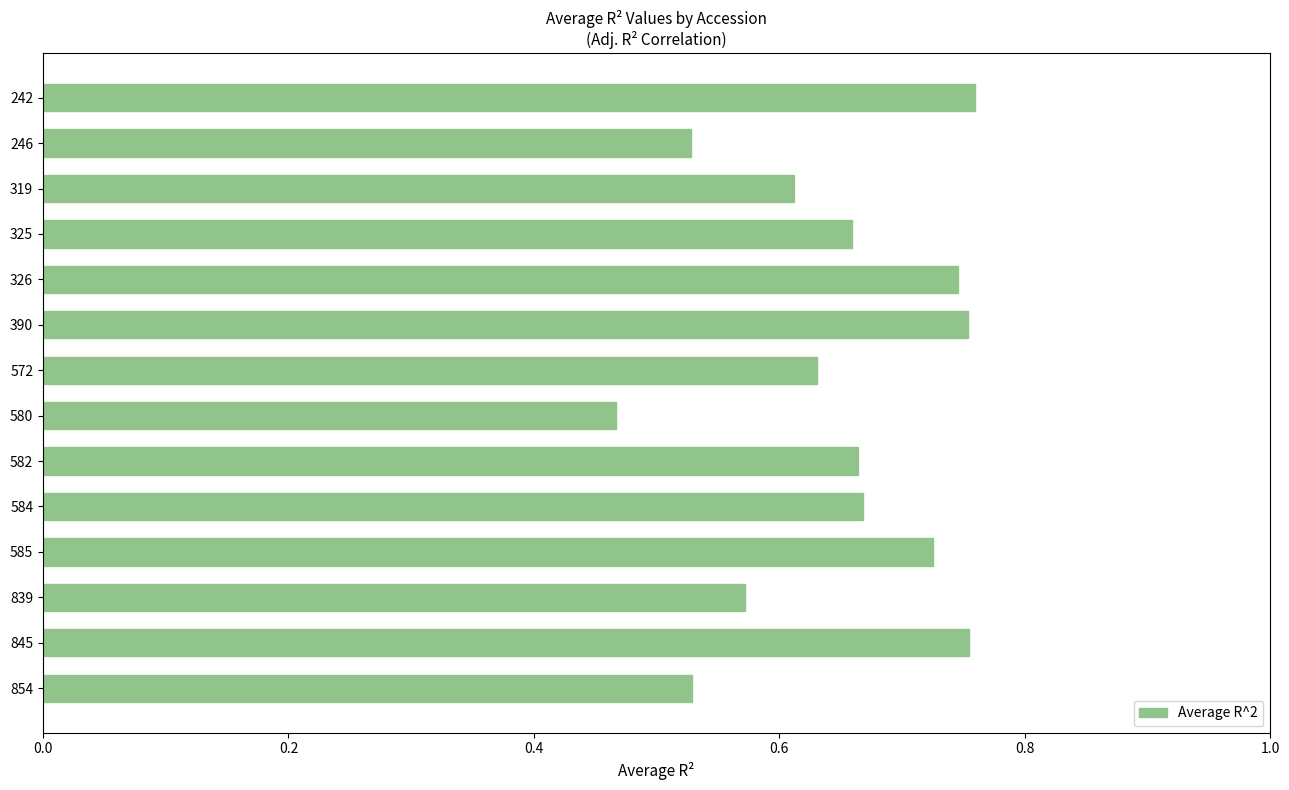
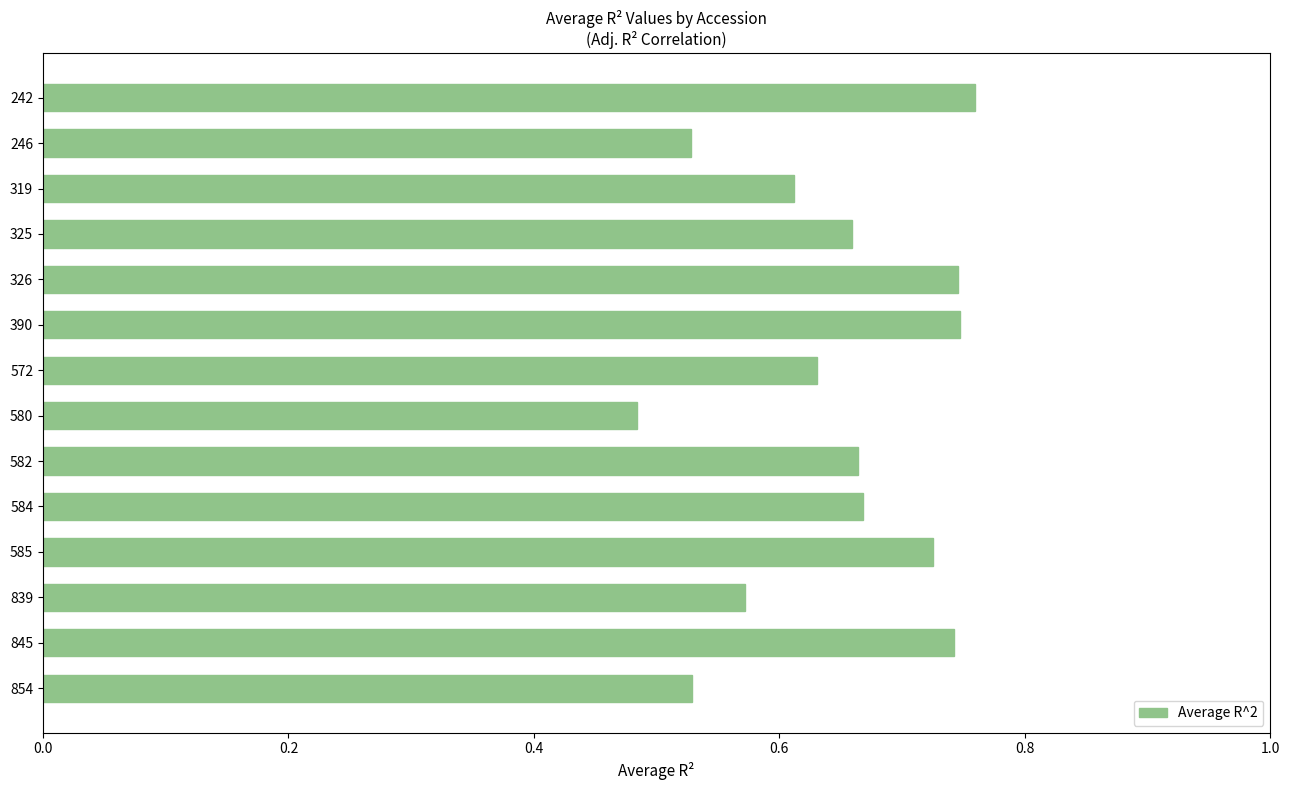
390: 0.754 -> 0.747
580: 0.467 -> 0.484
845: 0.755 -> 0.742
